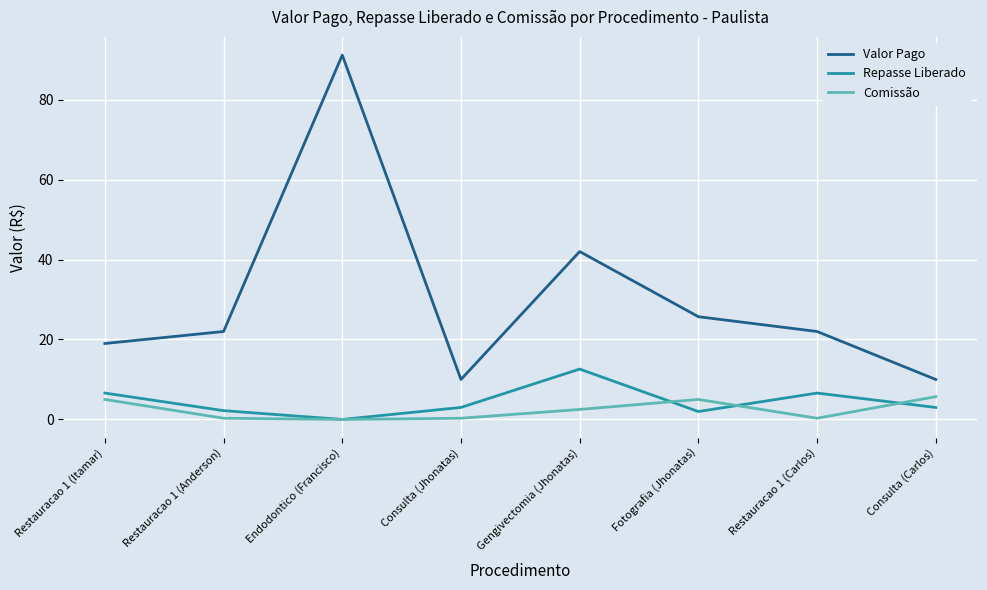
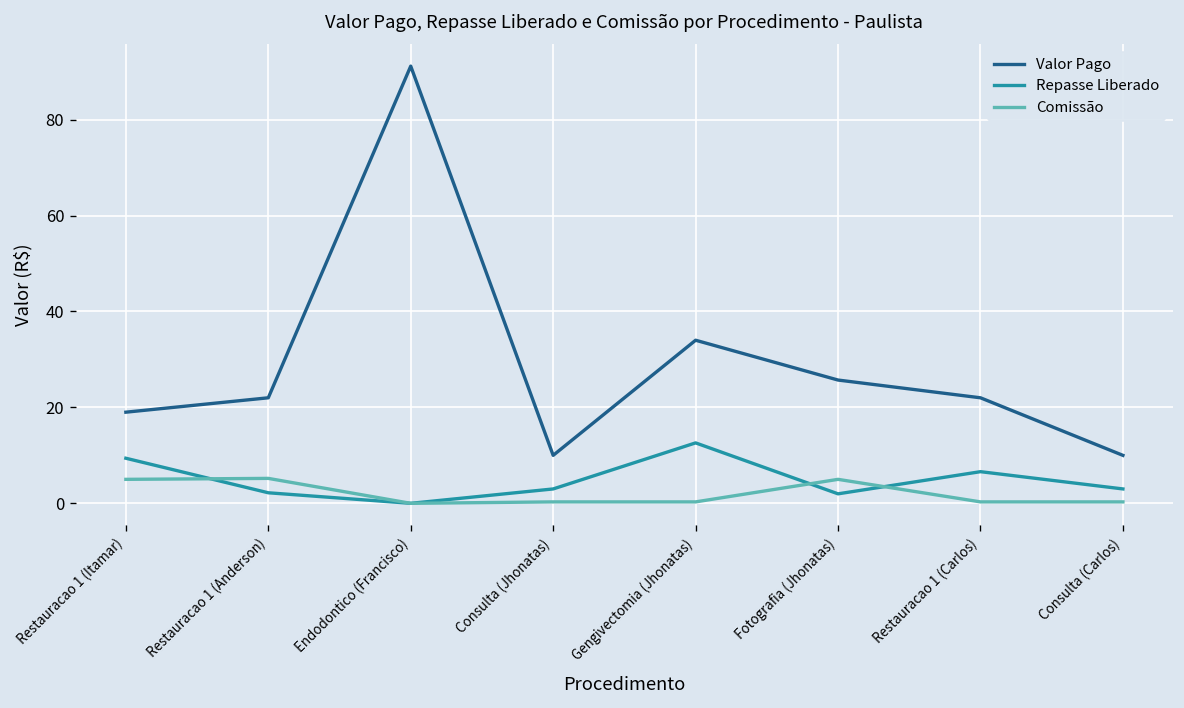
Repasse Liberado, Restauracao 1 (Itamar): 7 -> 9
Comissão, Restauracao 1 (Anderson): 0 -> 5
Valor Pago, Gengivectomia (Jhonatas): 42 -> 34
Comissão, Gengivectomia (Jhonatas): 3 -> 0
Comissão, Consulta (Carlos): 6 -> 0
